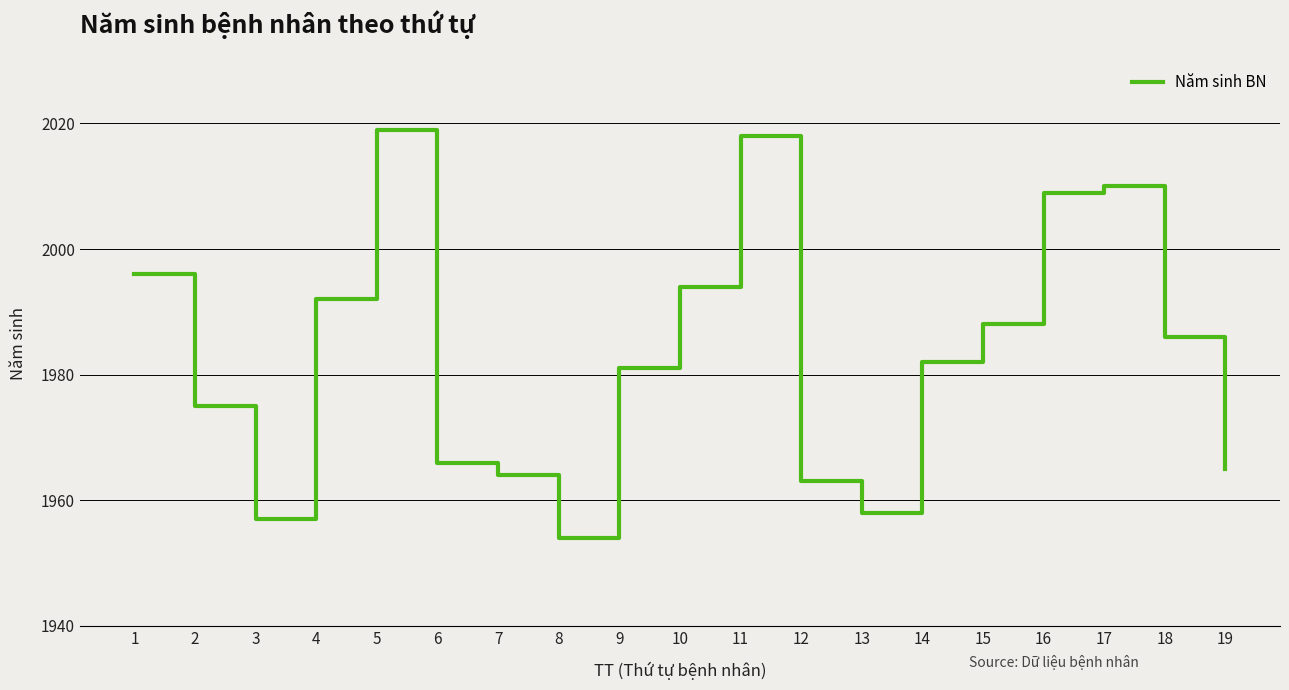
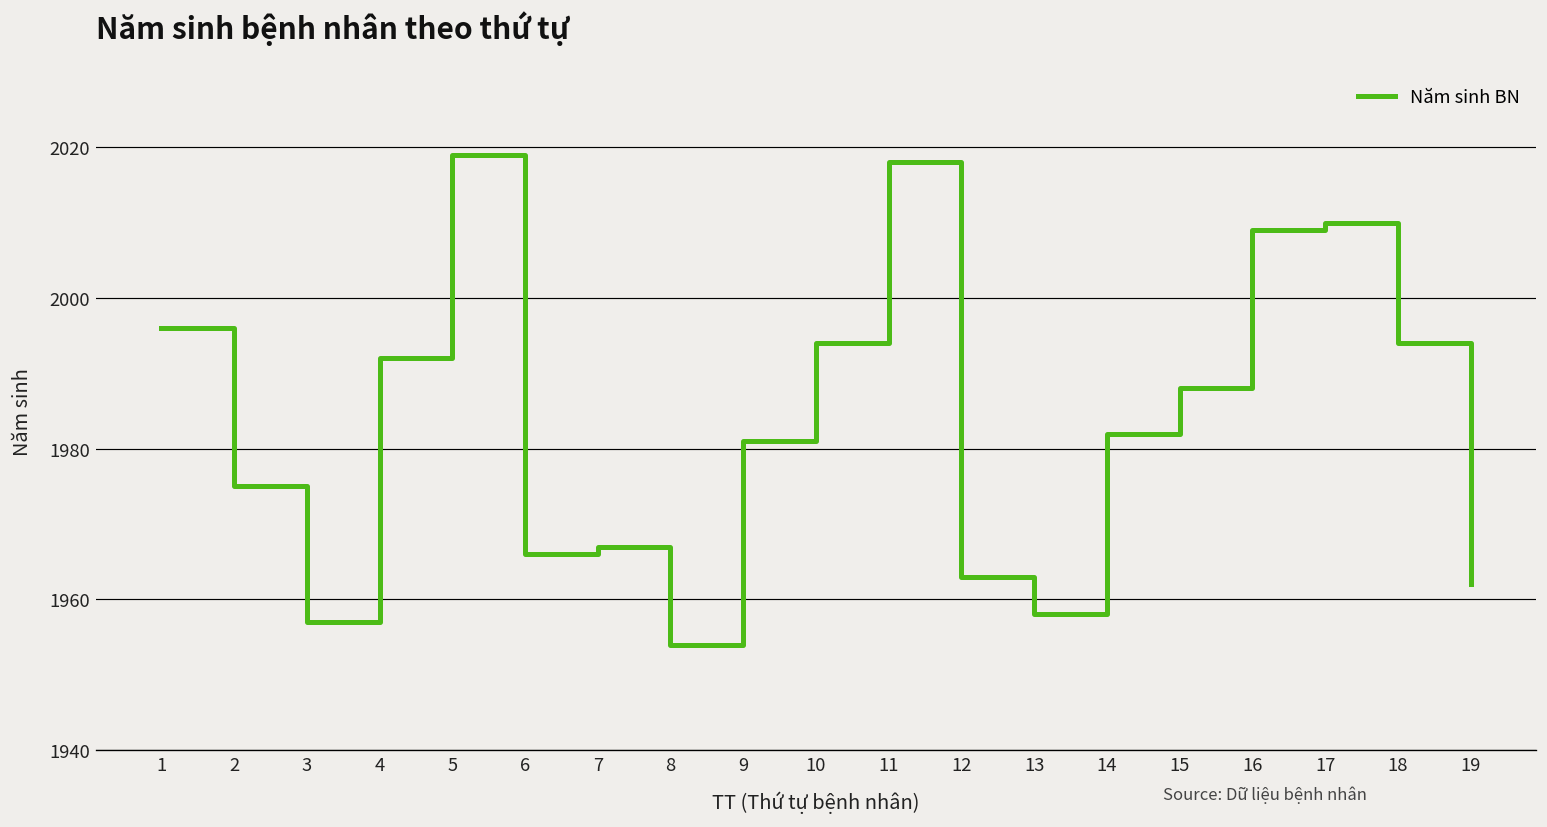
7: 1964 -> 1967
18: 1986 -> 1994
19: 1965 -> 1962
